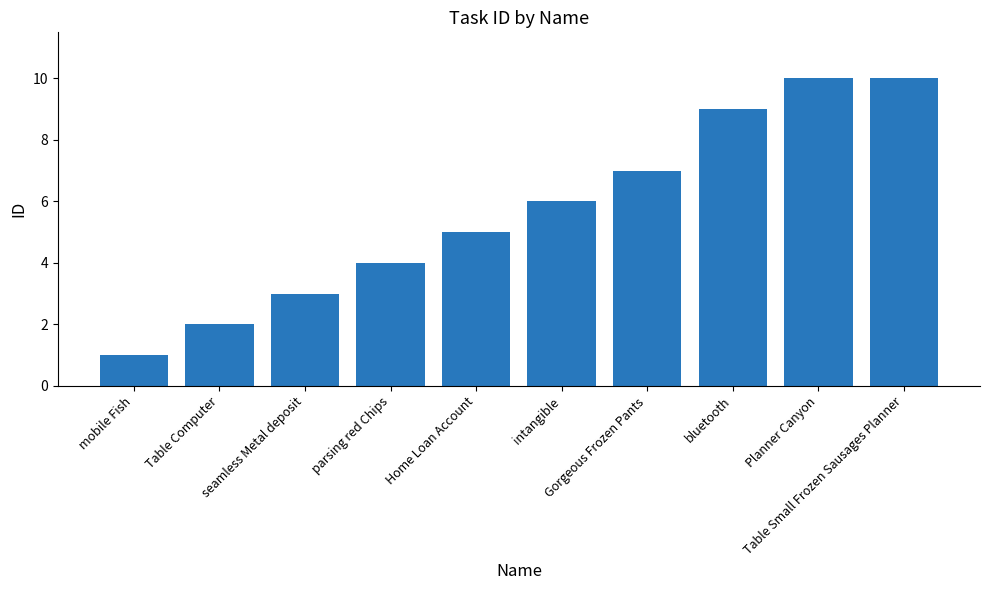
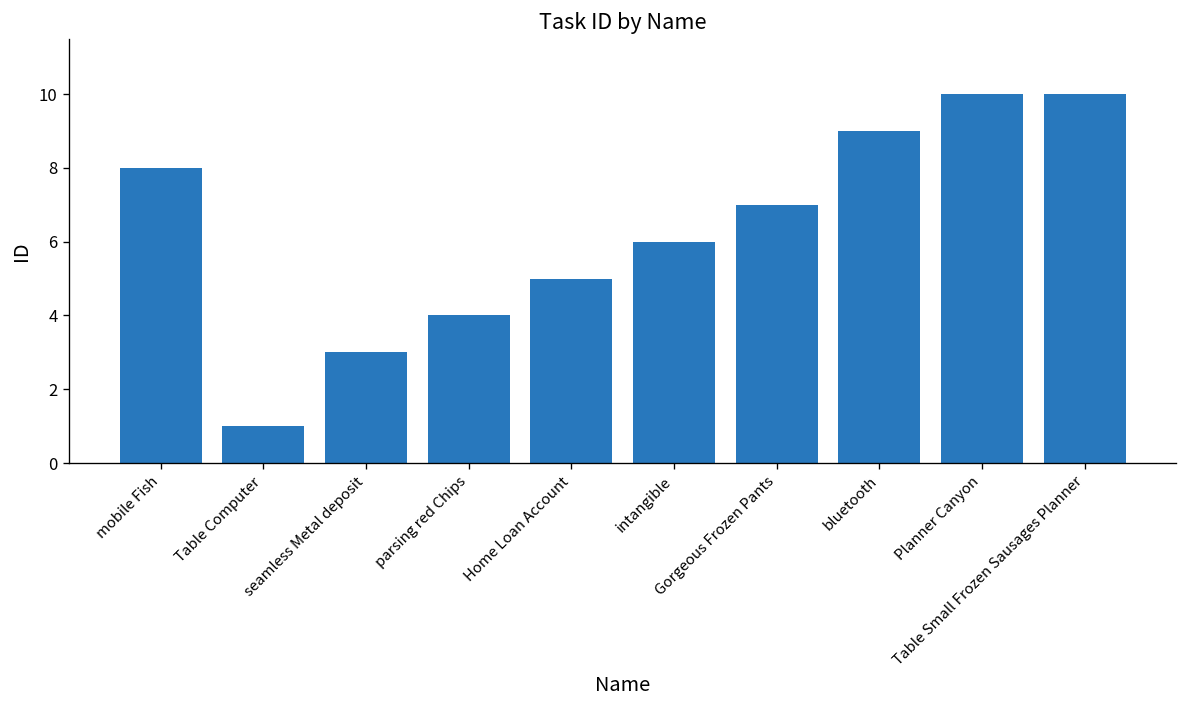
mobile Fish: 1 -> 8
Table Computer: 2 -> 1
